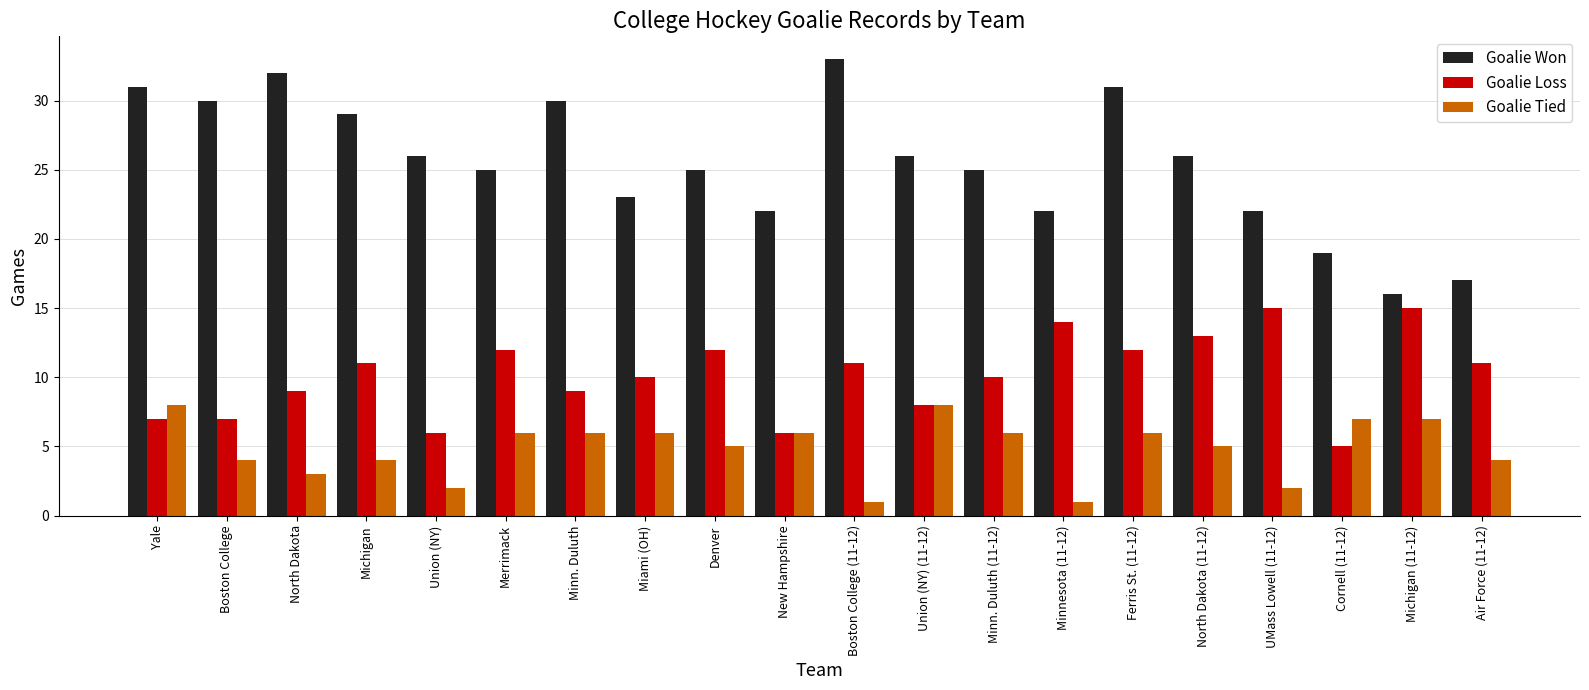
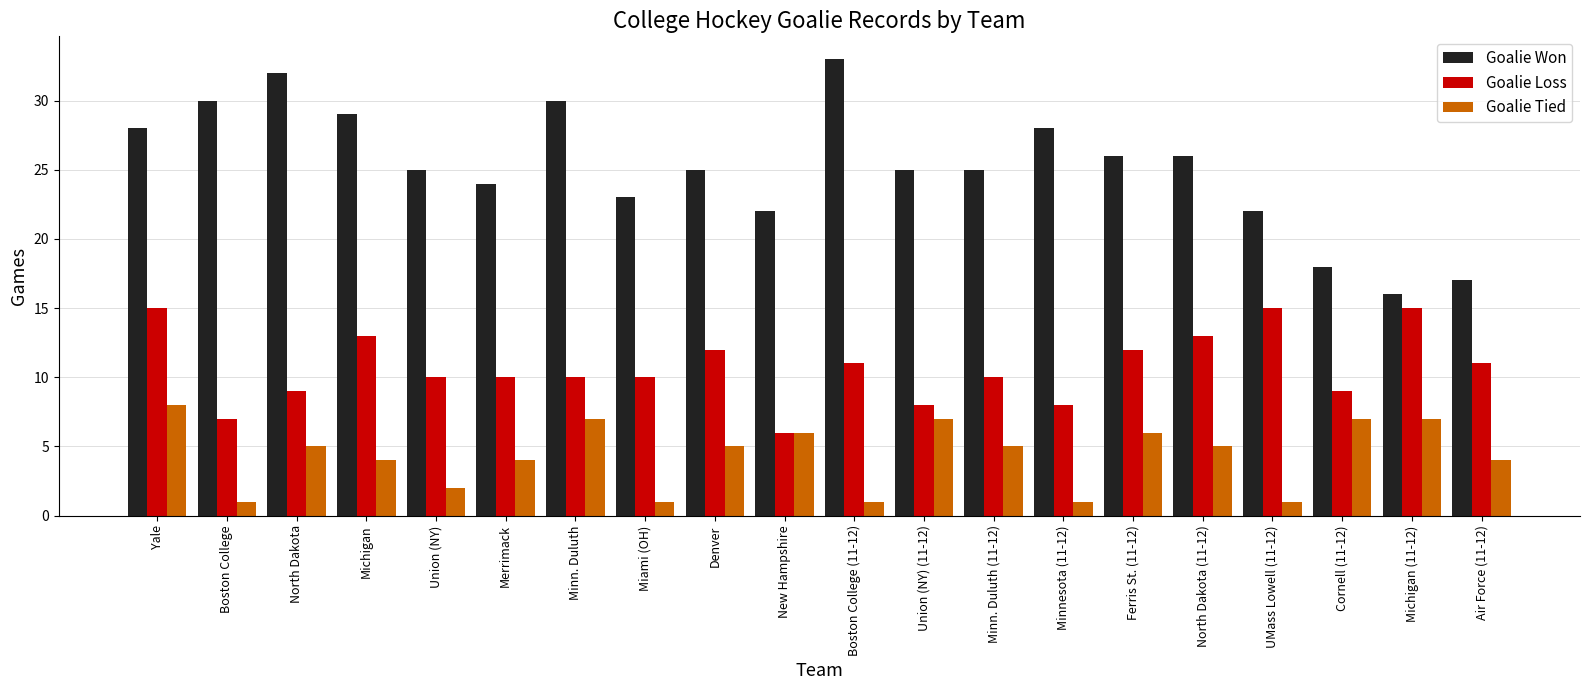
Goalie Won, Yale: 31 -> 28
Goalie Loss, Yale: 7 -> 15
Goalie Tied, Boston College: 4 -> 1
Goalie Tied, North Dakota: 3 -> 5
Goalie Loss, Michigan: 11 -> 13
Goalie Won, Union (NY): 26 -> 25
Goalie Loss, Union (NY): 6 -> 10
Goalie Won, Merrimack: 25 -> 24
Goalie Loss, Merrimack: 12 -> 10
Goalie Tied, Merrimack: 6 -> 4
Goalie Loss, Minn. Duluth: 9 -> 10
Goalie Tied, Minn. Duluth: 6 -> 7
Goalie Tied, Miami (OH): 6 -> 1
Goalie Won, Union (NY) (11-12): 26 -> 25
Goalie Tied, Union (NY) (11-12): 8 -> 7
Goalie Tied, Minn. Duluth (11-12): 6 -> 5
Goalie Won, Minnesota (11-12): 22 -> 28
Goalie Loss, Minnesota (11-12): 14 -> 8
Goalie Won, Ferris St. (11-12): 31 -> 26
Goalie Tied, UMass Lowell (11-12): 2 -> 1
Goalie Won, Cornell (11-12): 19 -> 18
Goalie Loss, Cornell (11-12): 5 -> 9
